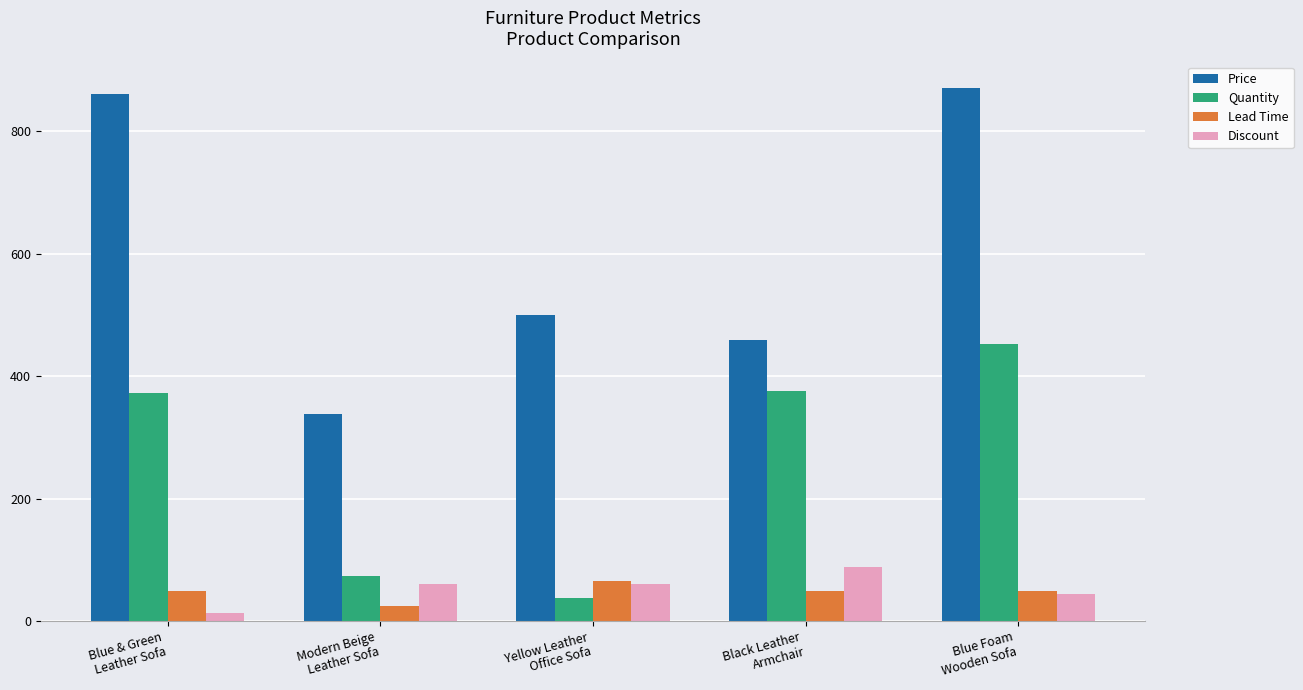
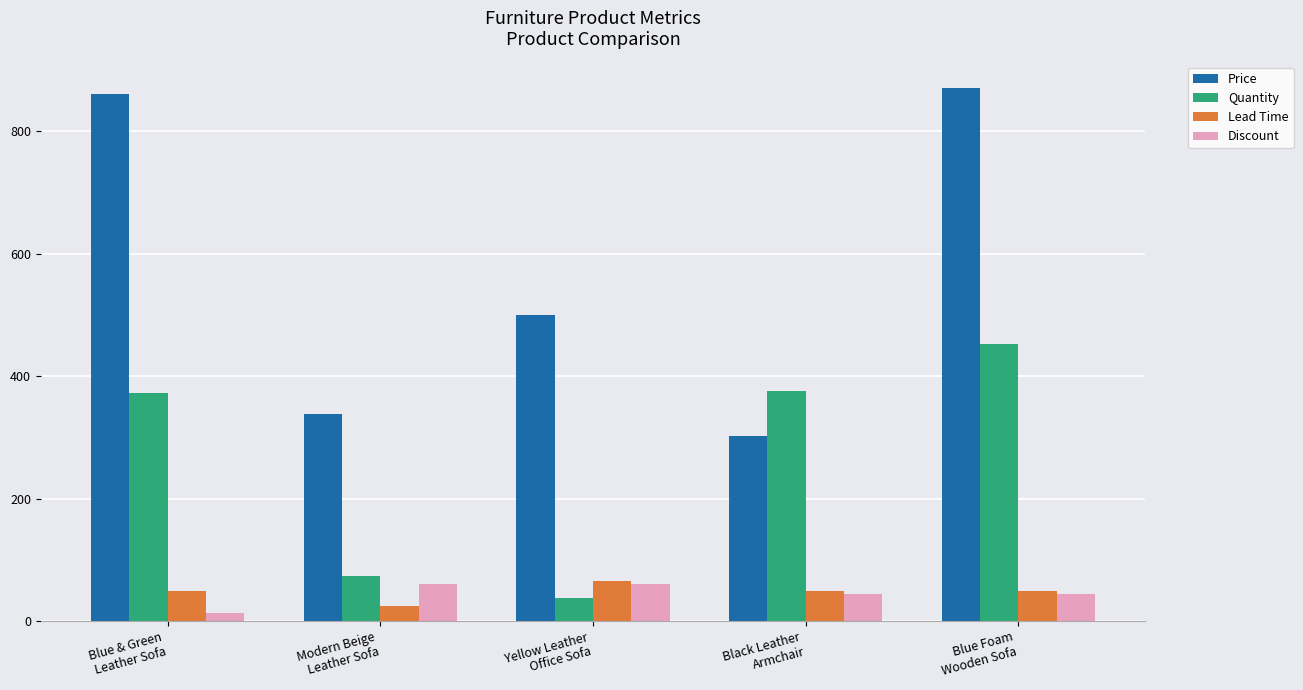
Price, Black Leather Armchair: 460 -> 300
Discount, Black Leather Armchair: 90 -> 50
